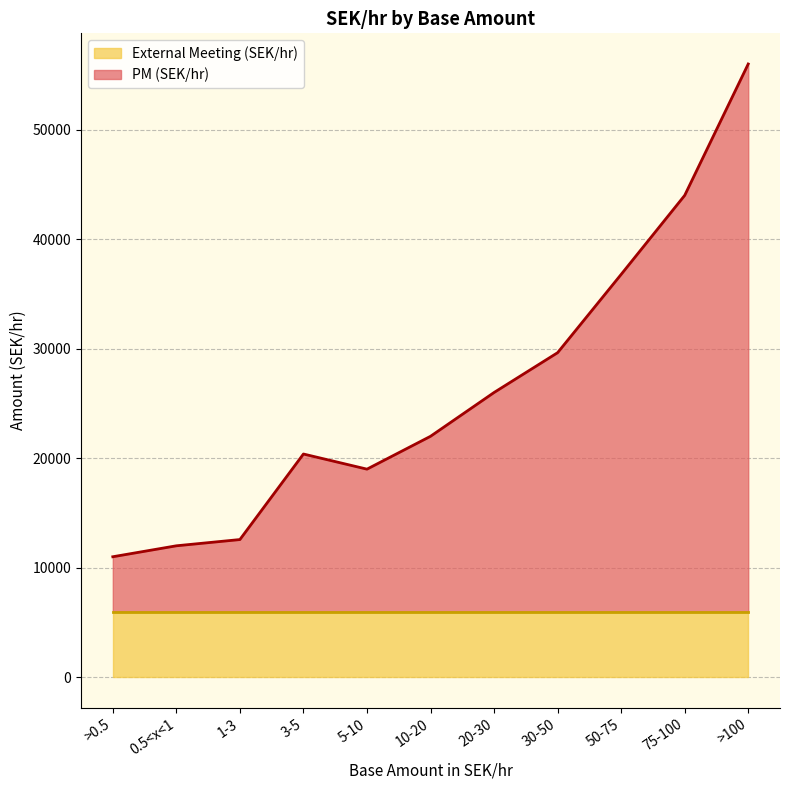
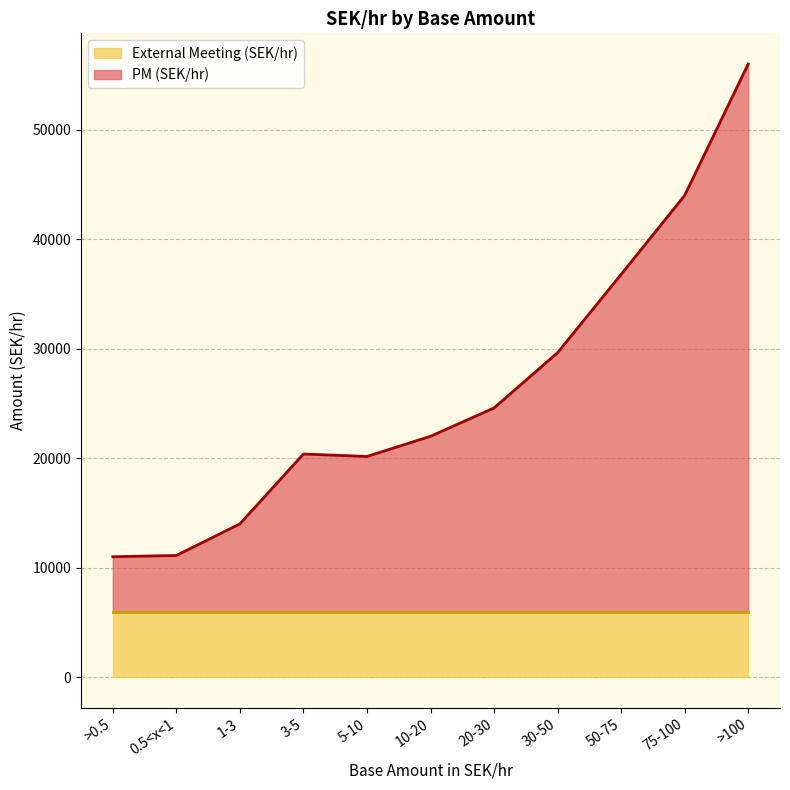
PM (SEK/hr), 0.5<x<1: 12000 -> 11100
PM (SEK/hr), 1-3: 12600 -> 14000
PM (SEK/hr), 5-10: 19000 -> 20200
PM (SEK/hr), 20-30: 26000 -> 24600
